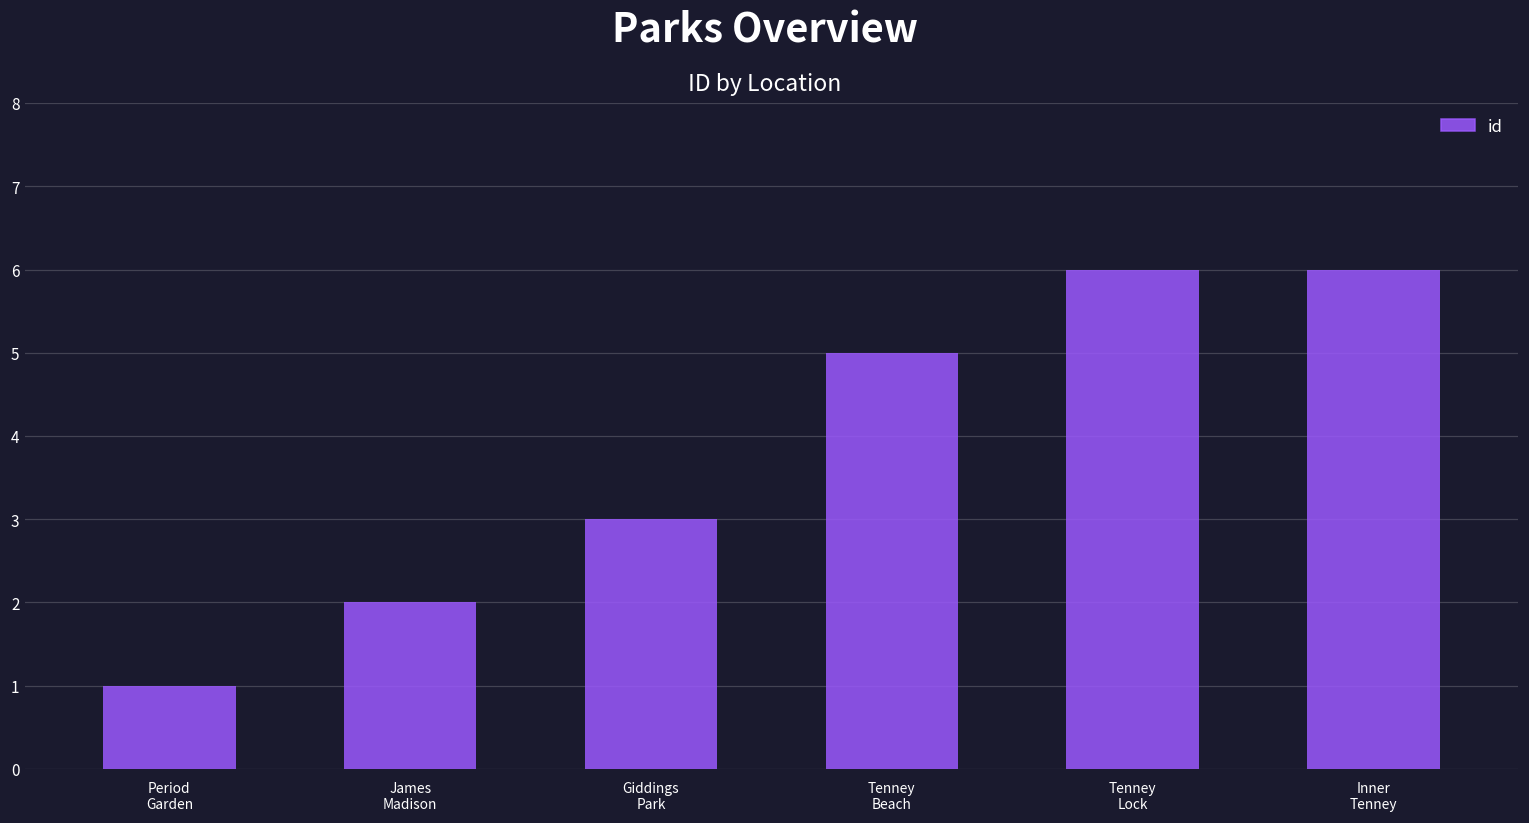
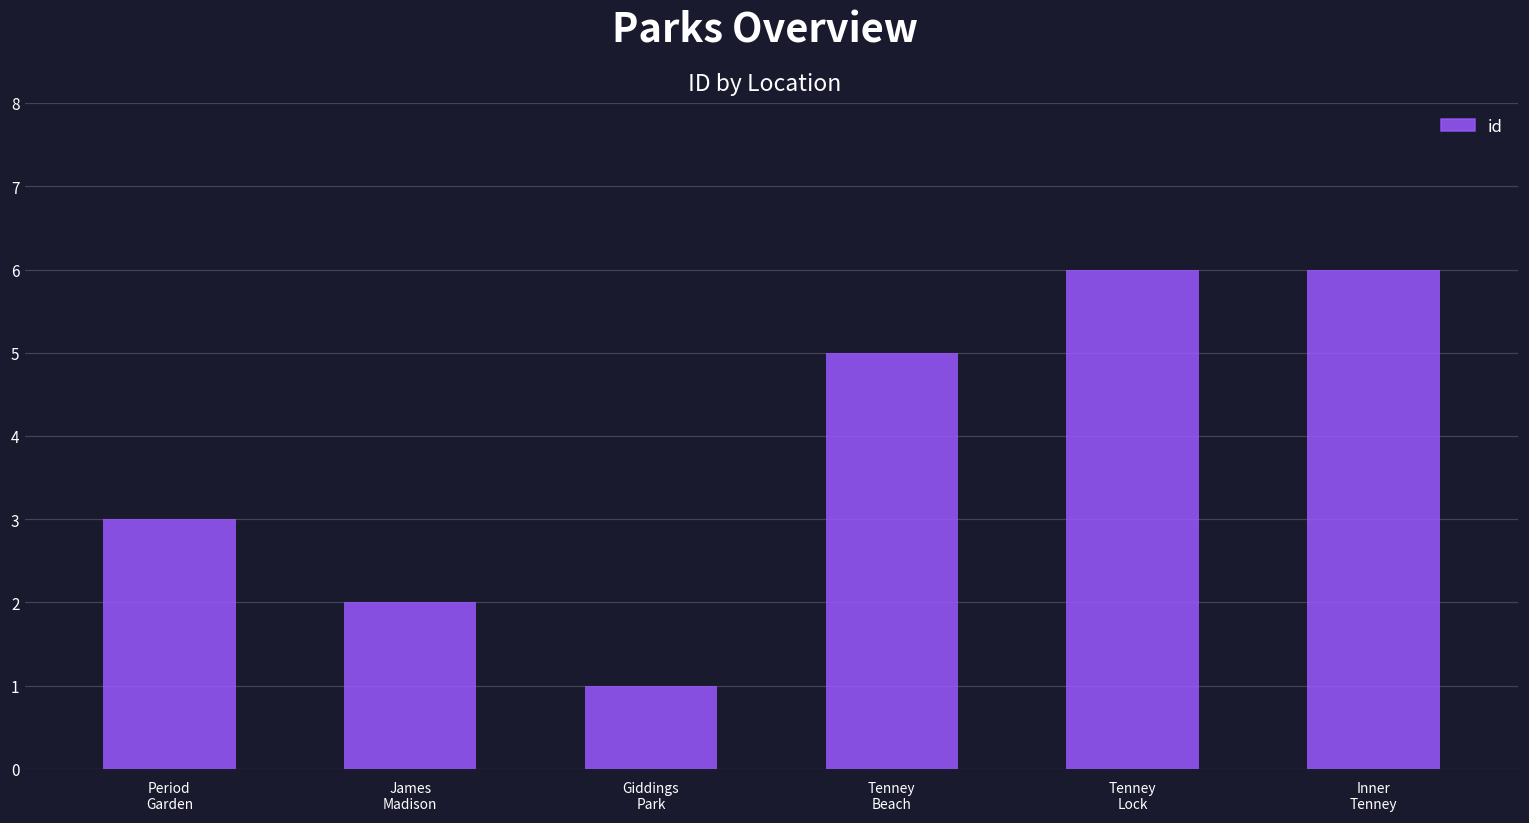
Period Garden: 1 -> 3
Giddings Park: 3 -> 1
